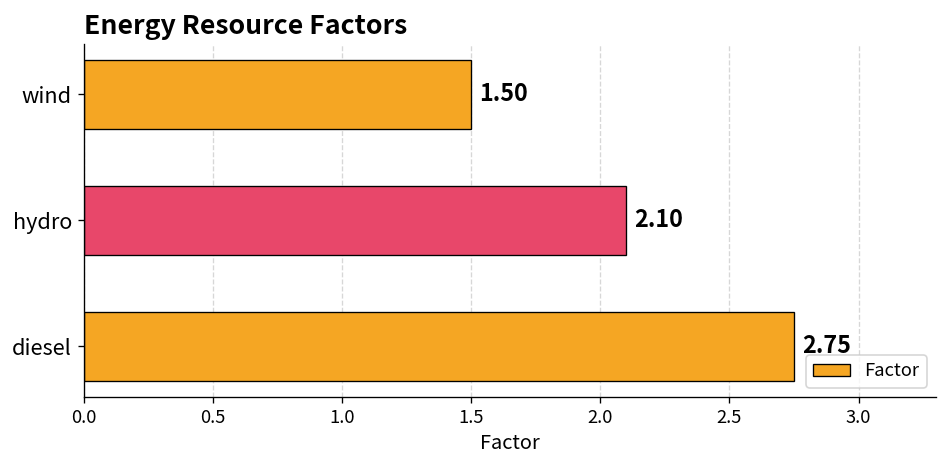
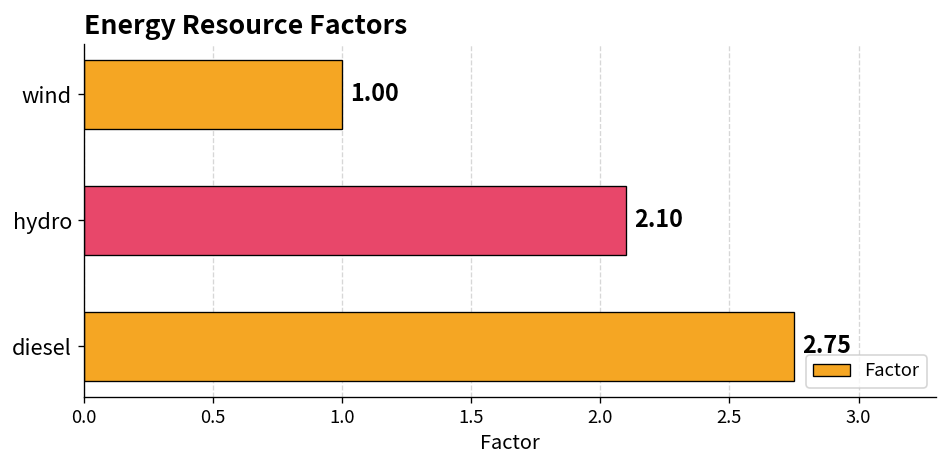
wind: 1.50 -> 1.00
